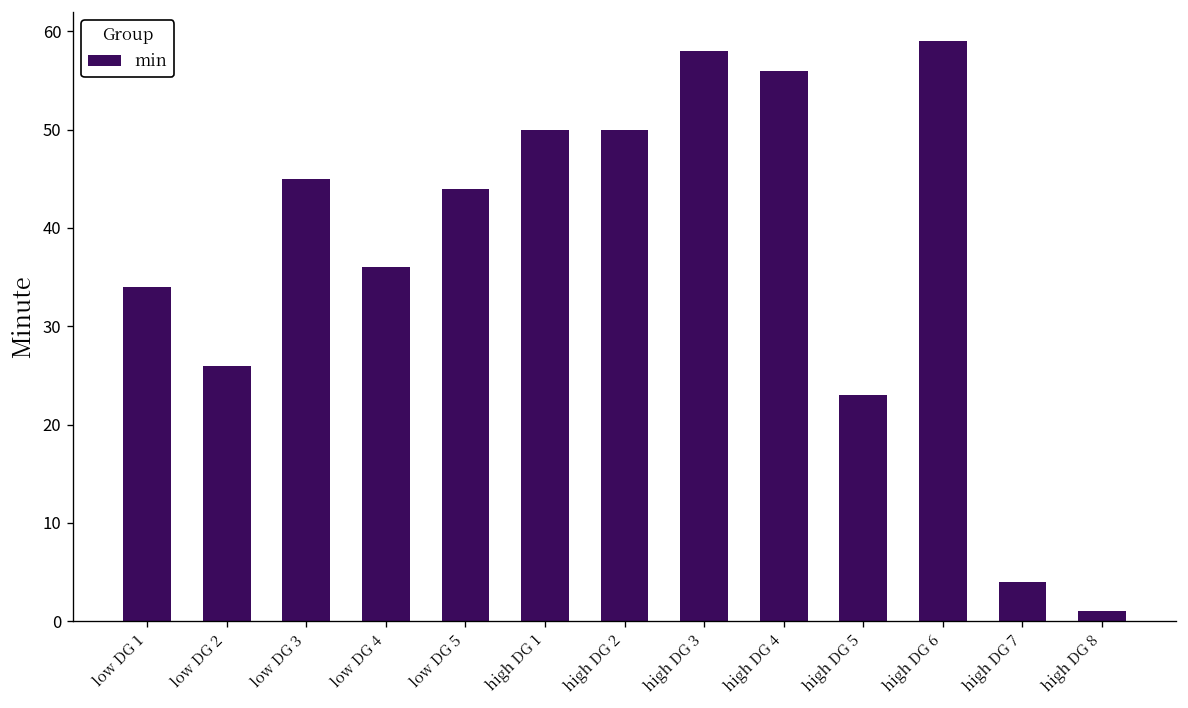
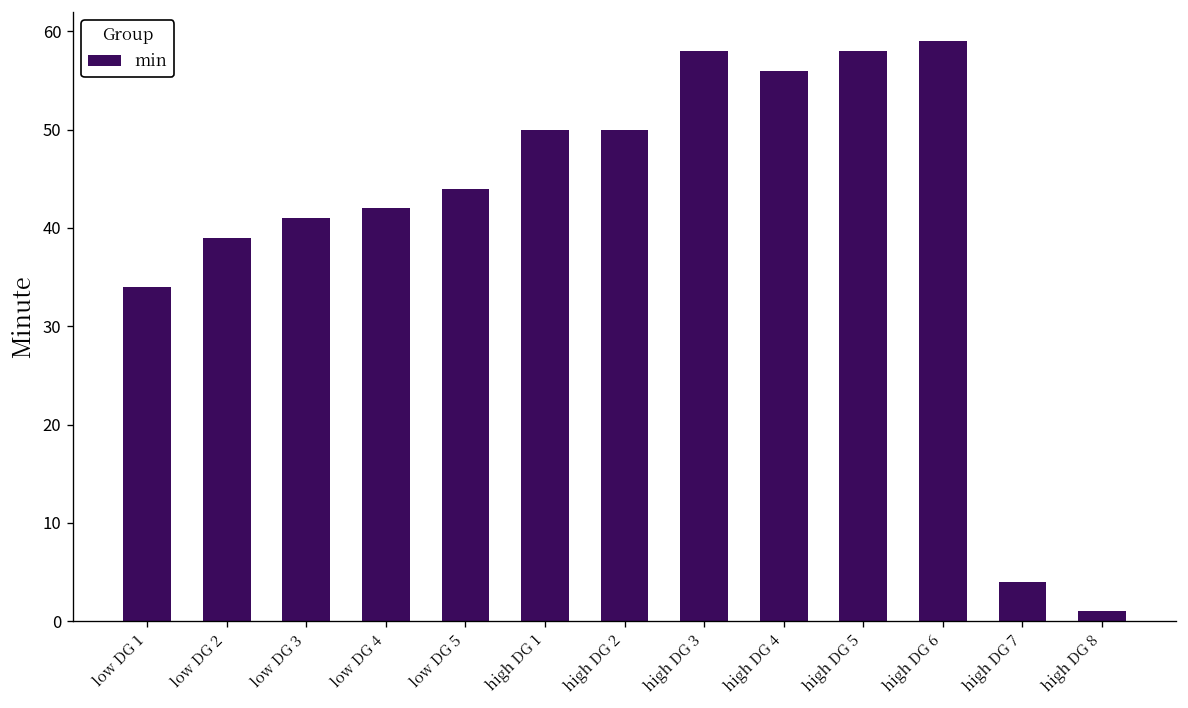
low DG 2: 26 -> 39
low DG 3: 45 -> 41
low DG 4: 36 -> 42
high DG 5: 23 -> 58
